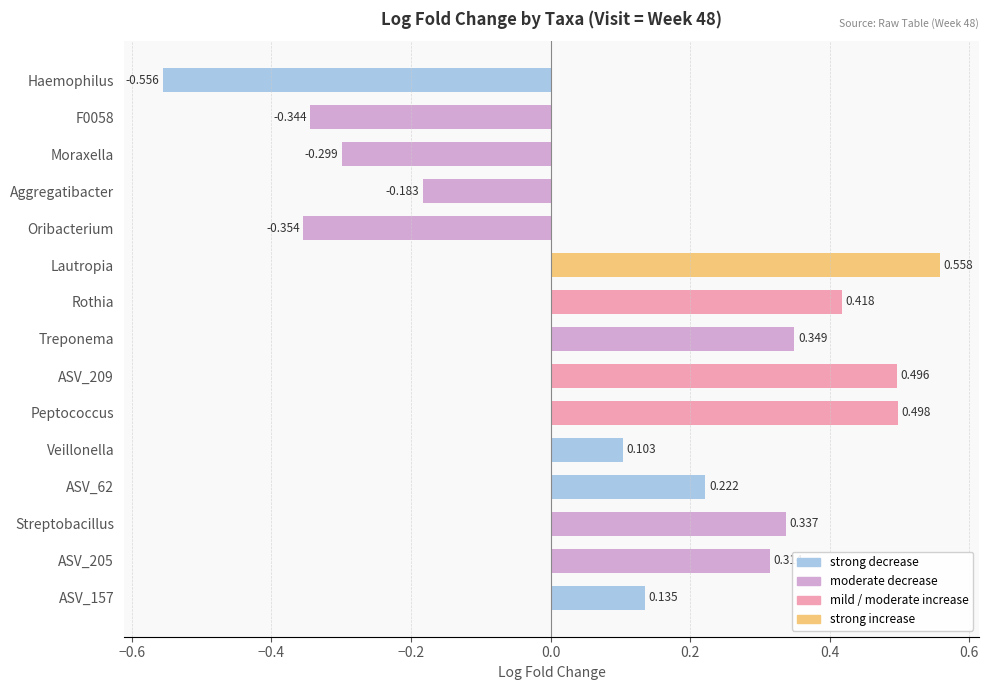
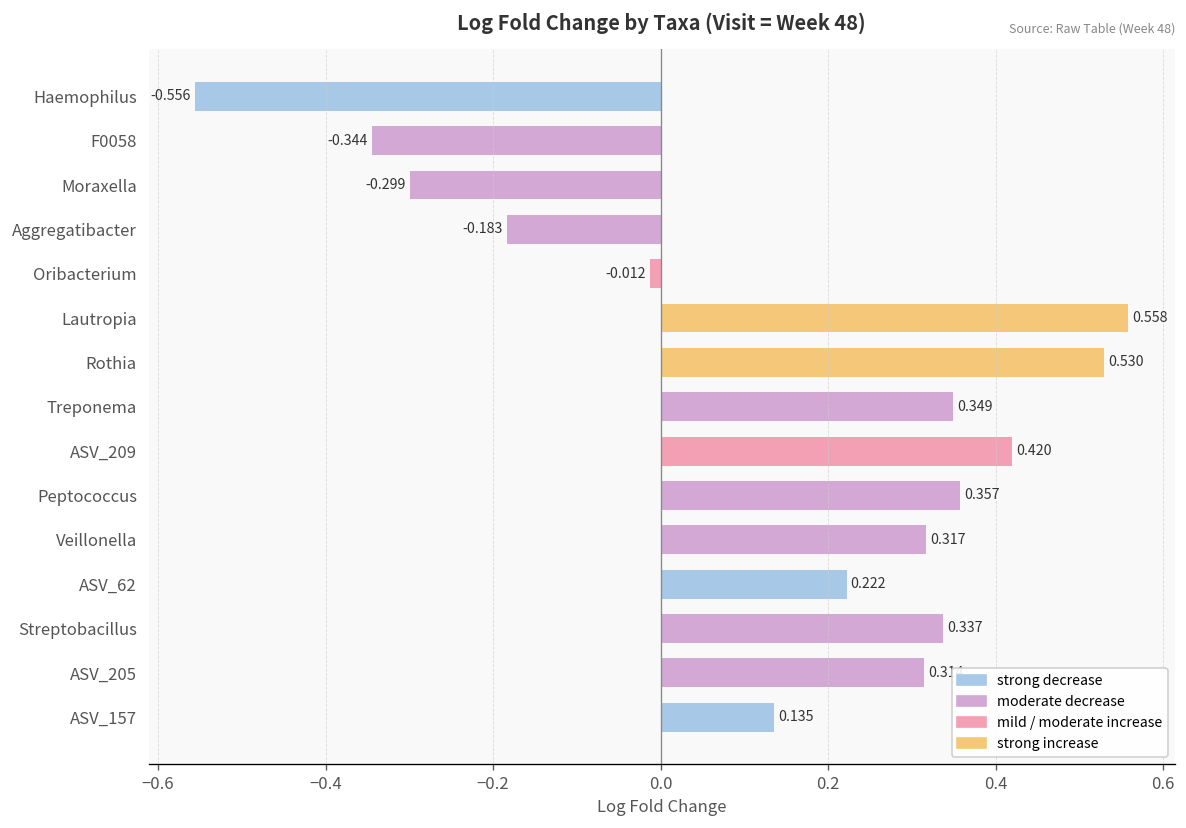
Oribacterium: -0.354 -> -0.012
Rothia: 0.418 -> 0.530
ASV_209: 0.496 -> 0.420
Peptococcus: 0.498 -> 0.357
Veillonella: 0.103 -> 0.317
